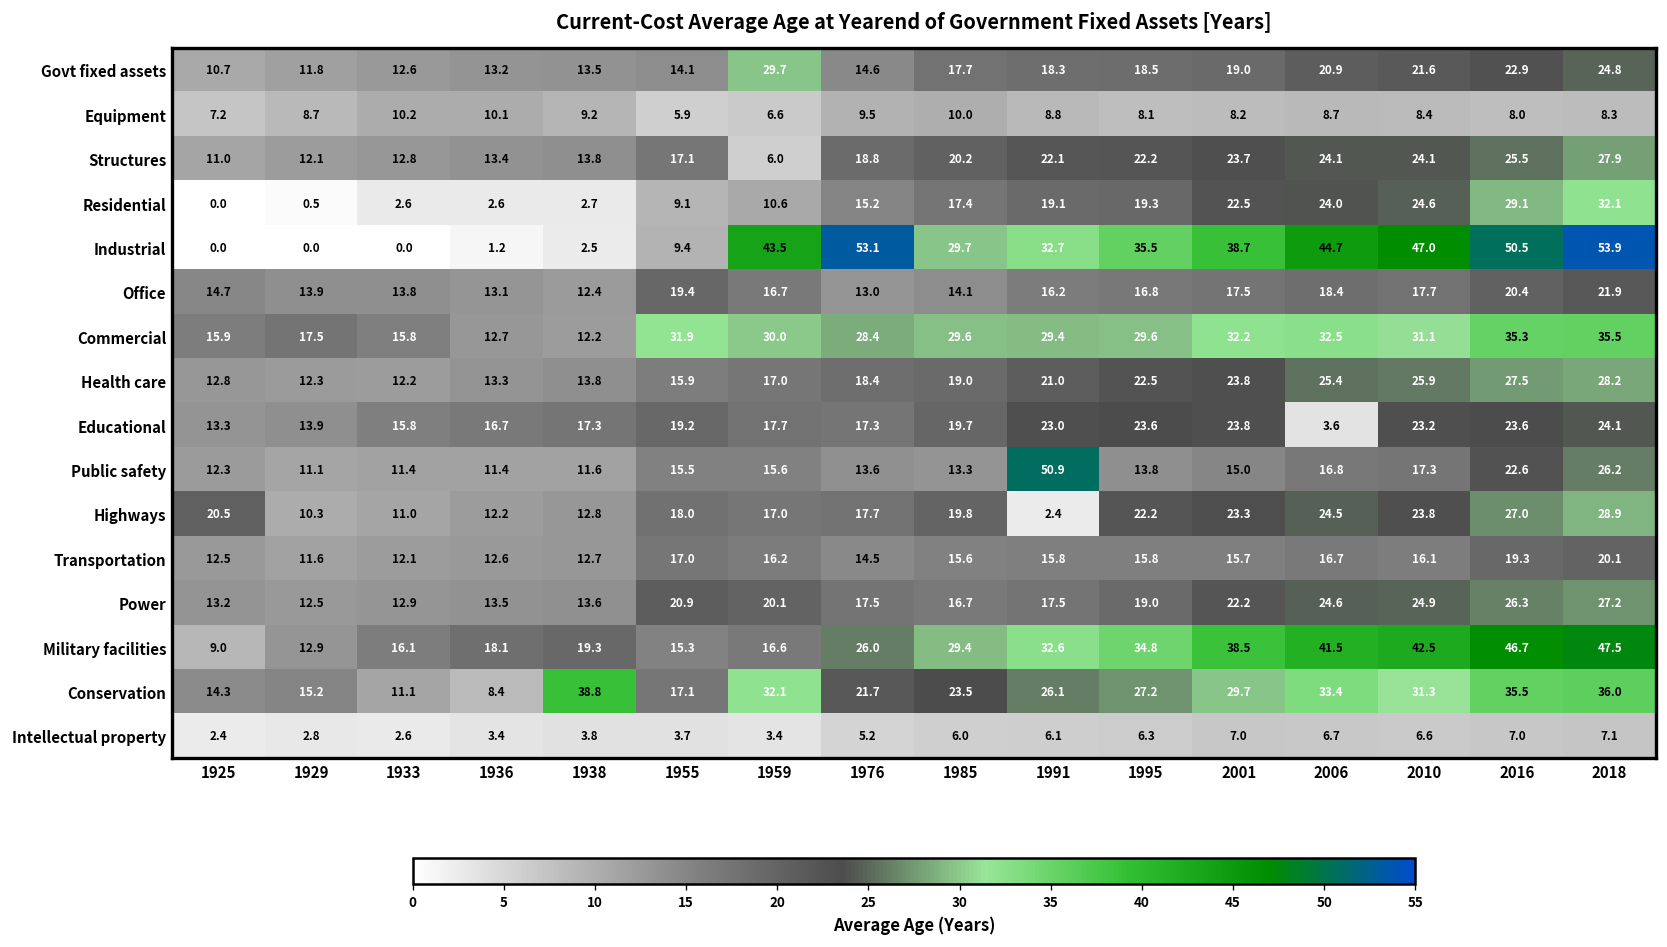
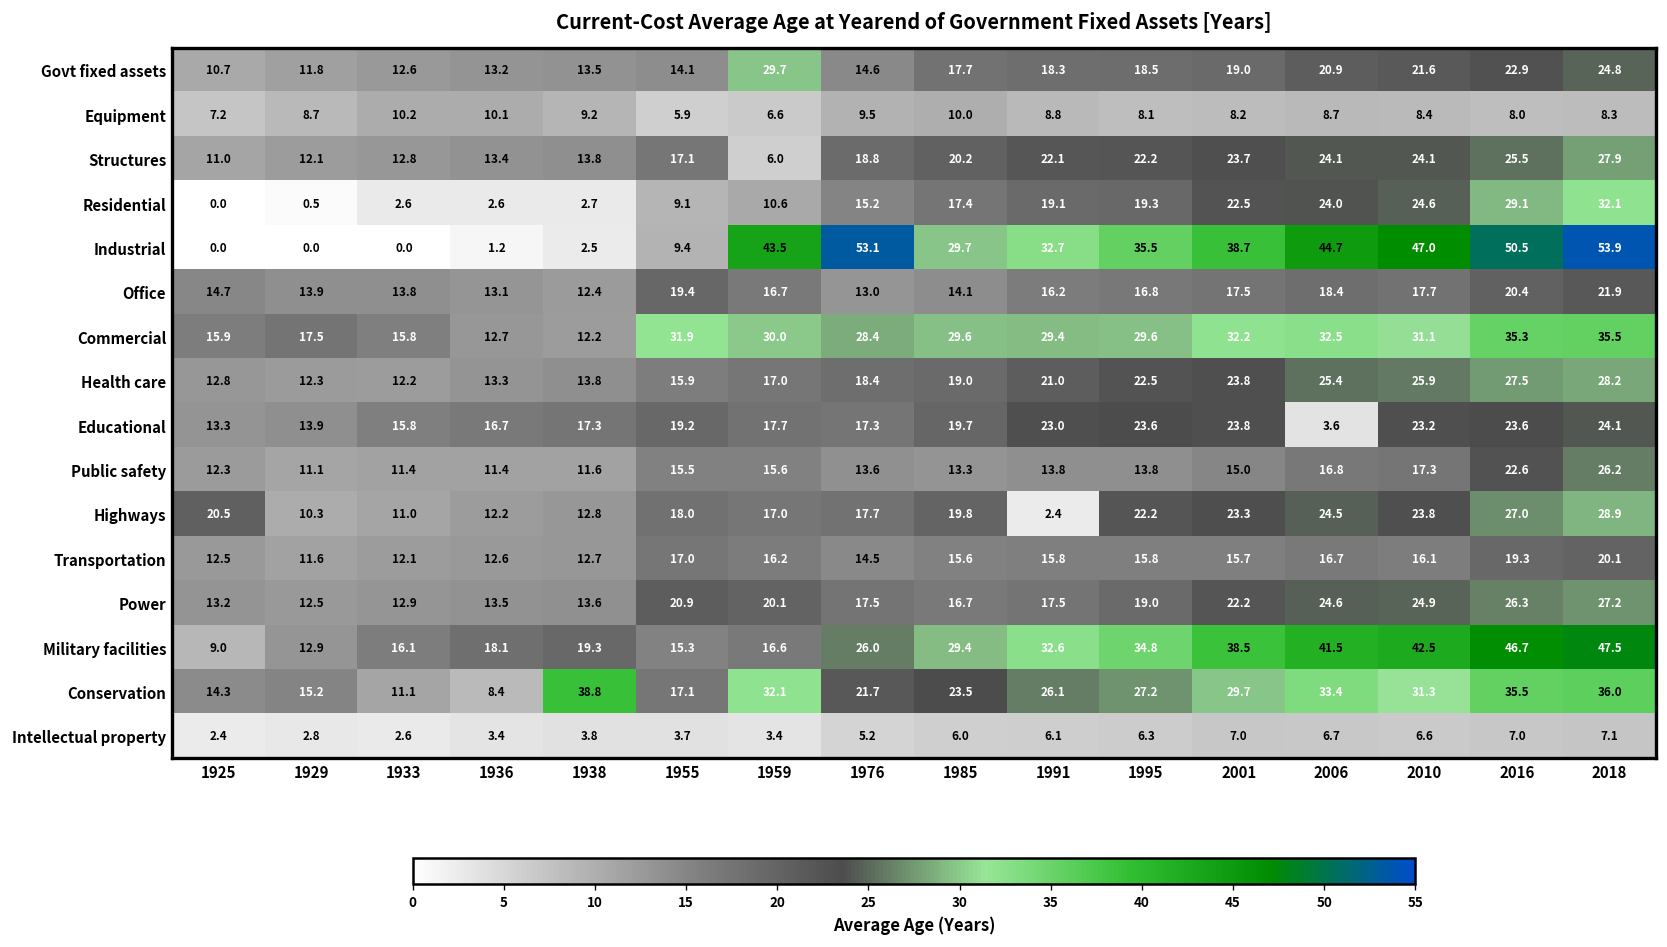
Public safety, 1991: 50.9 -> 13.8
